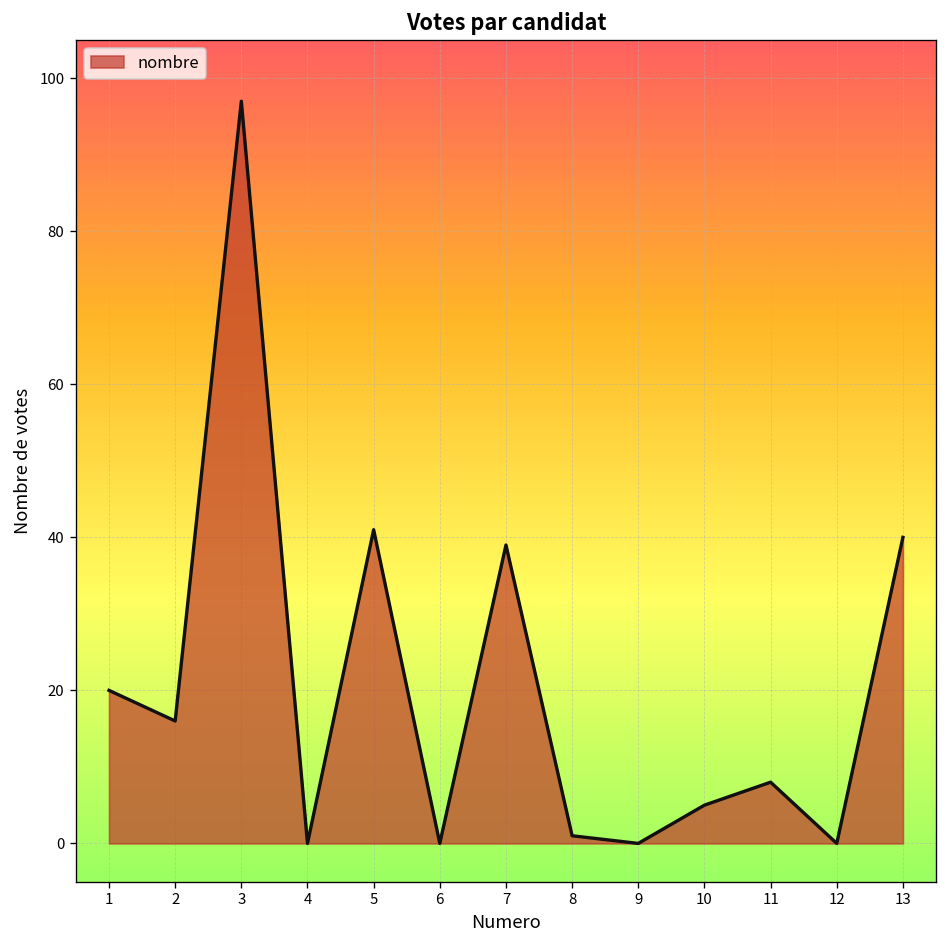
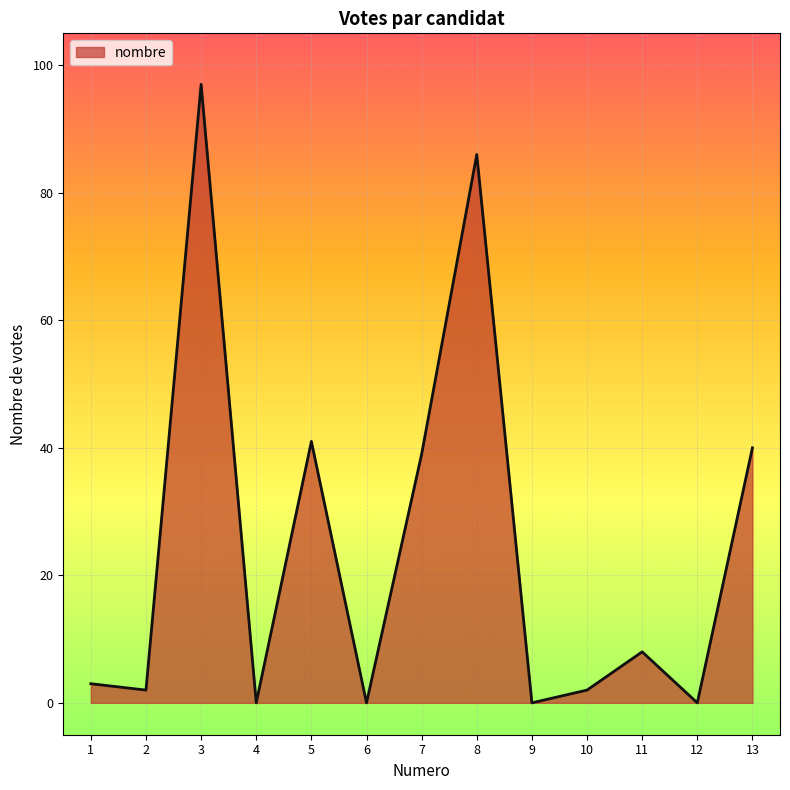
1: 20 -> 3
2: 16 -> 2
8: 1 -> 86
10: 5 -> 2
